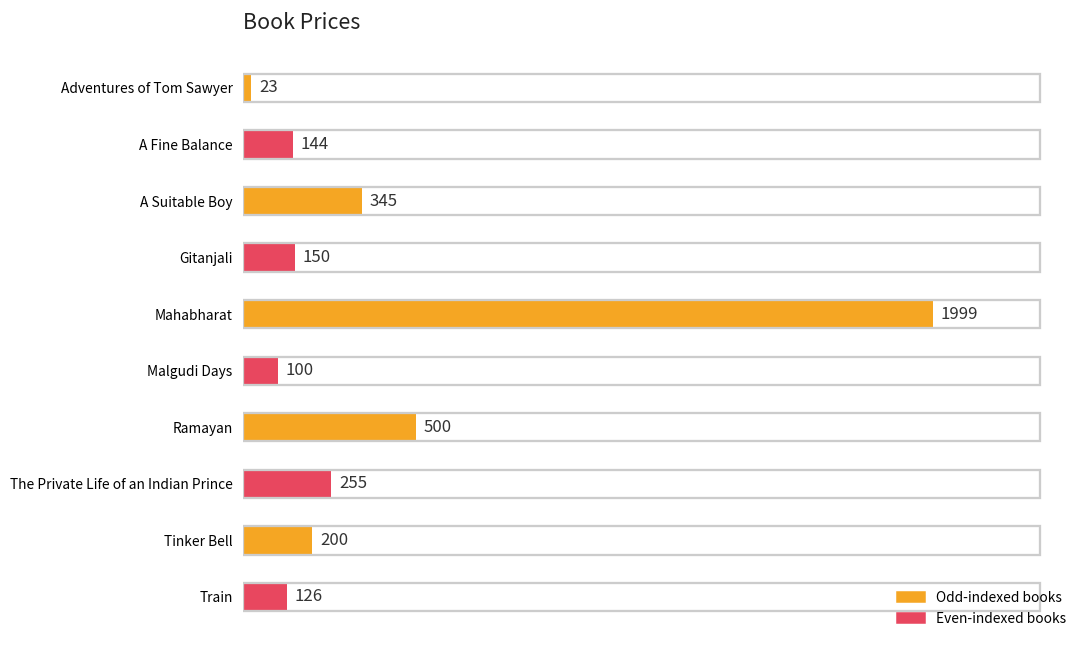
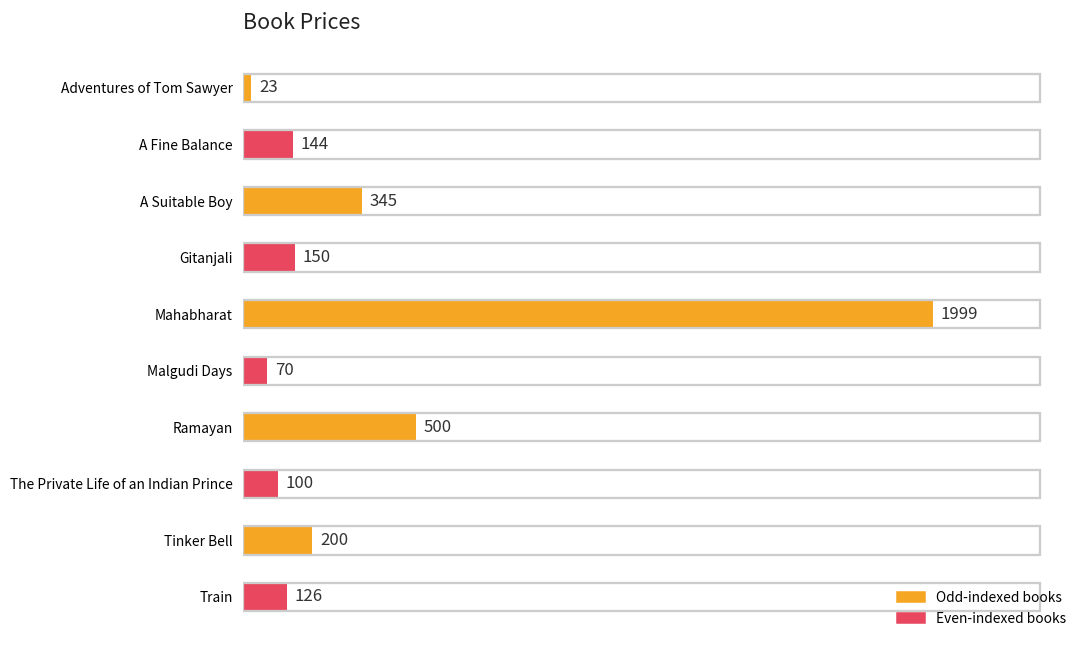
Malgudi Days: 100 -> 70
The Private Life of an Indian Prince: 255 -> 100
